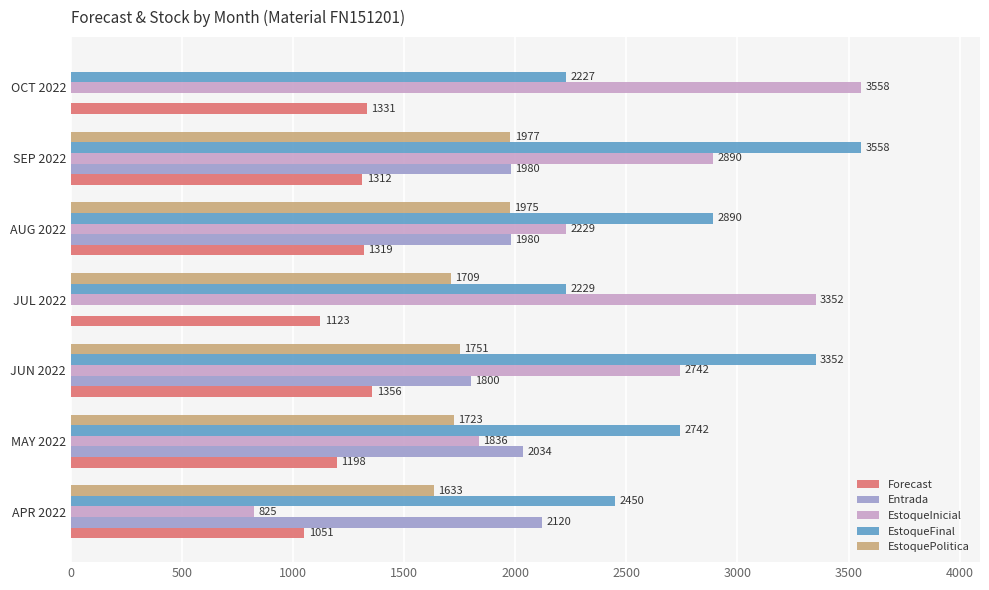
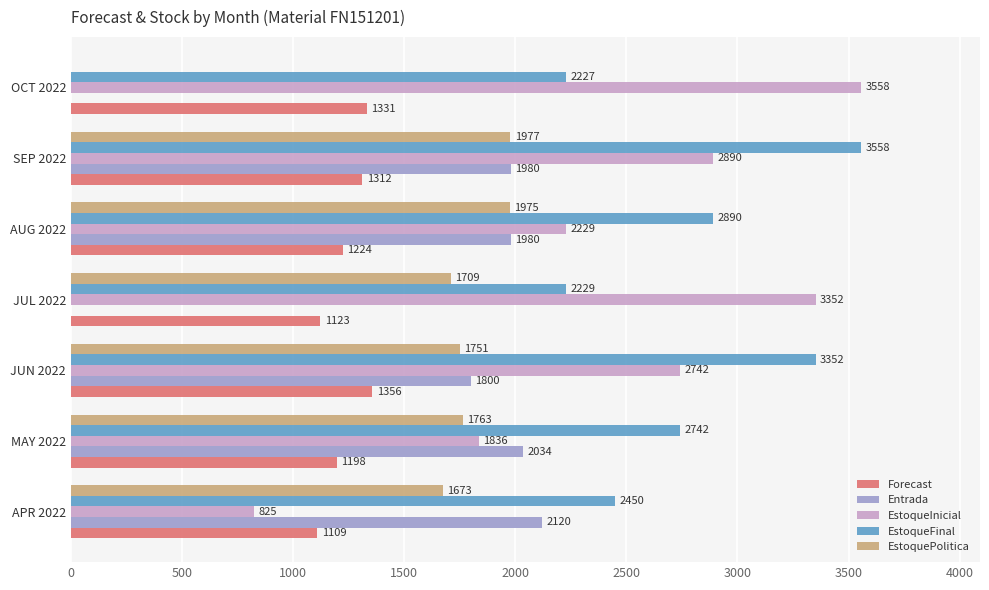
Forecast, AUG 2022: 1319 -> 1224
EstoquePolitica, MAY 2022: 1723 -> 1763
EstoquePolitica, APR 2022: 1633 -> 1673
Forecast, APR 2022: 1051 -> 1109
